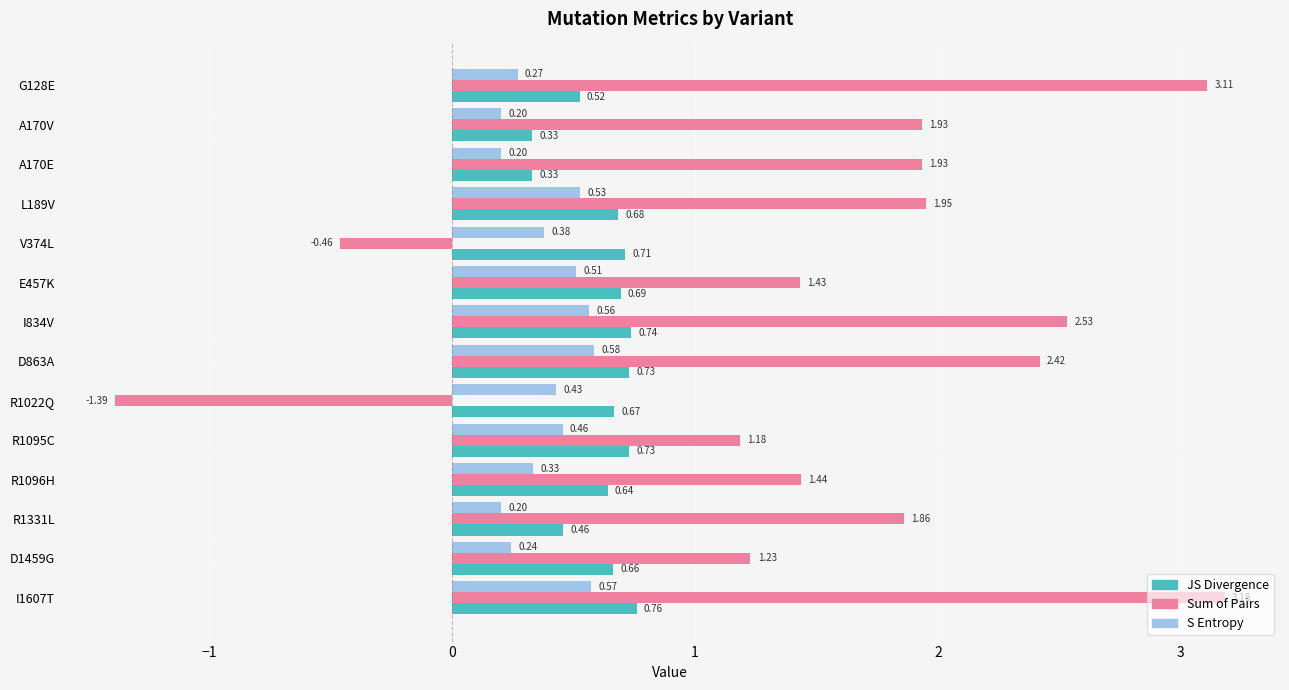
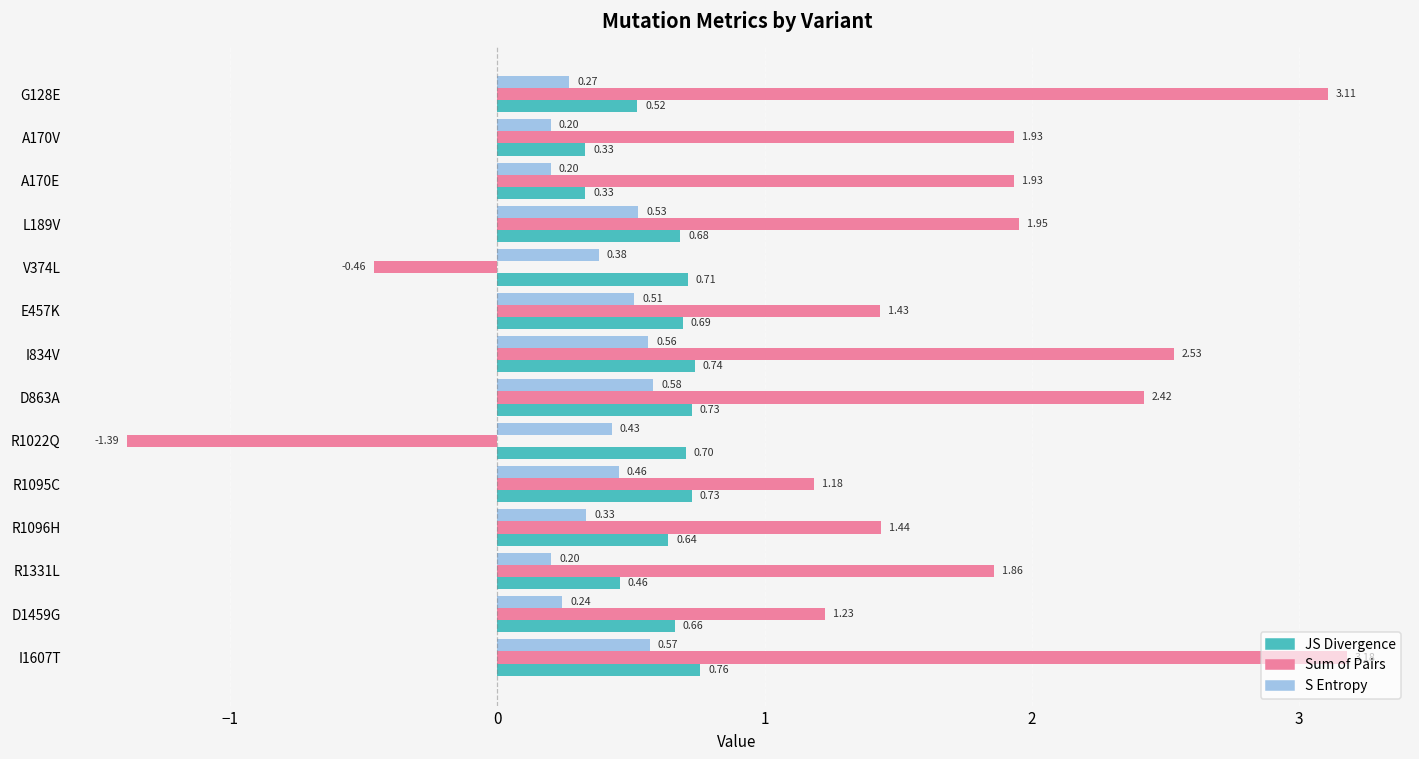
JS Divergence, R1022Q: 0.67 -> 0.70
